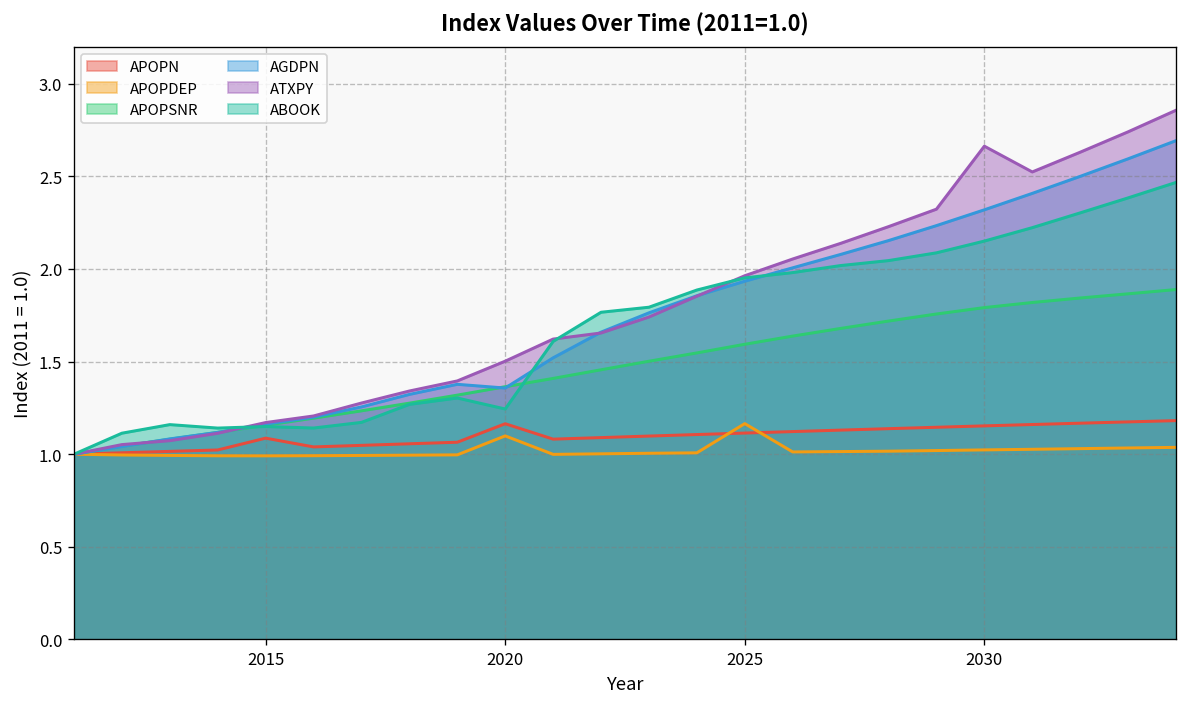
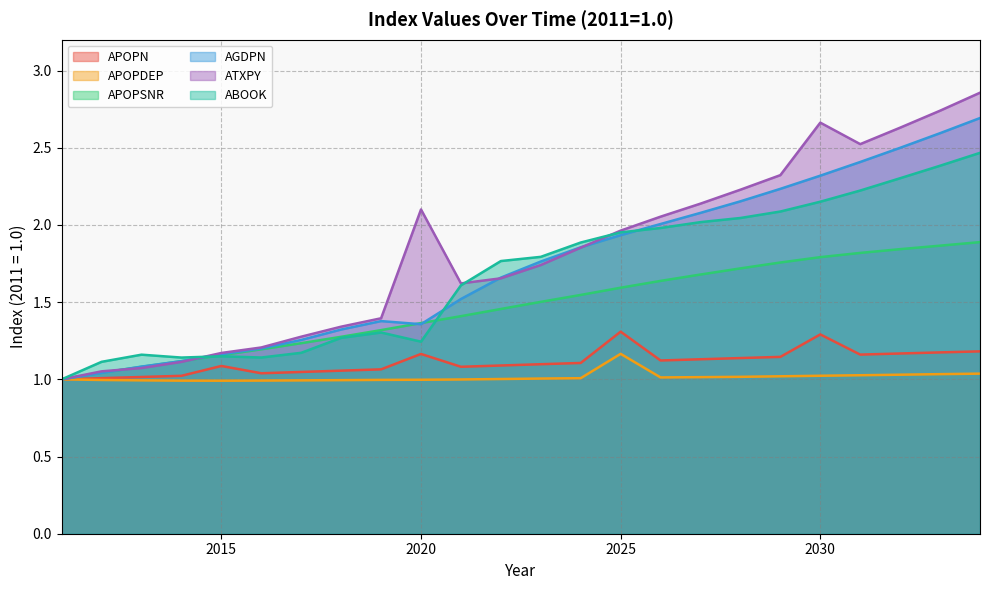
APOPDEP, 2020: 1.10 -> 1.00
ATXPY, 2020: 1.50 -> 2.10
APOPN, 2025: 1.11 -> 1.31
APOPN, 2030: 1.15 -> 1.29
